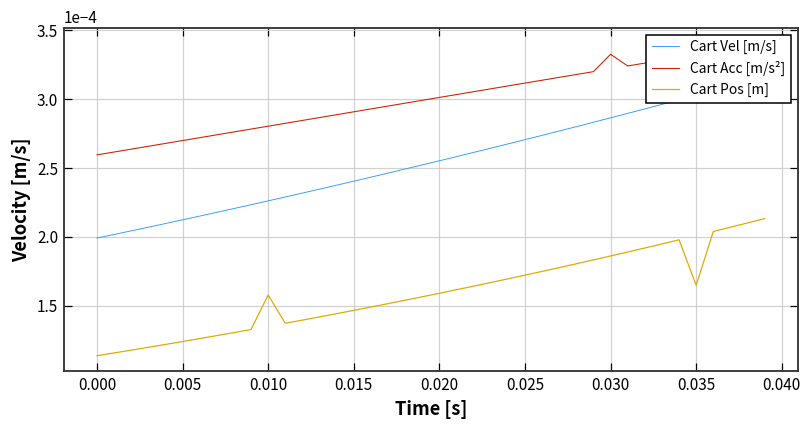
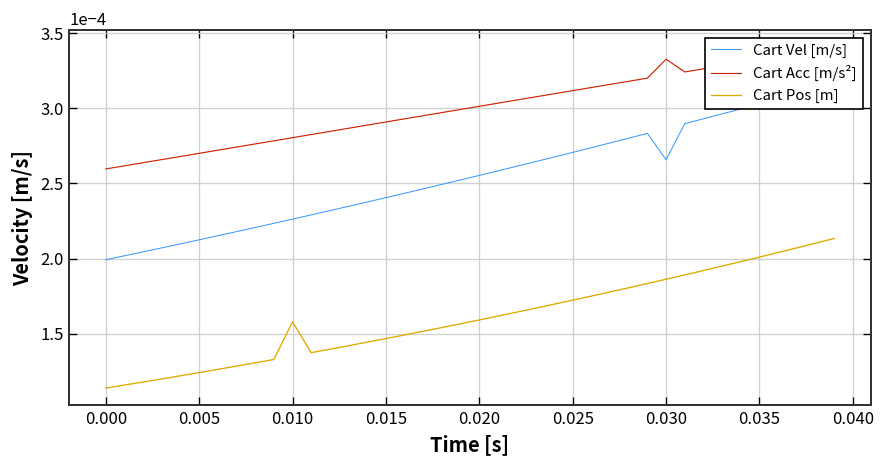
Cart Vel [m/s], 0.030: 0.000286 -> 0.000266
Cart Pos [m], 0.035: 0.000165 -> 0.000201
